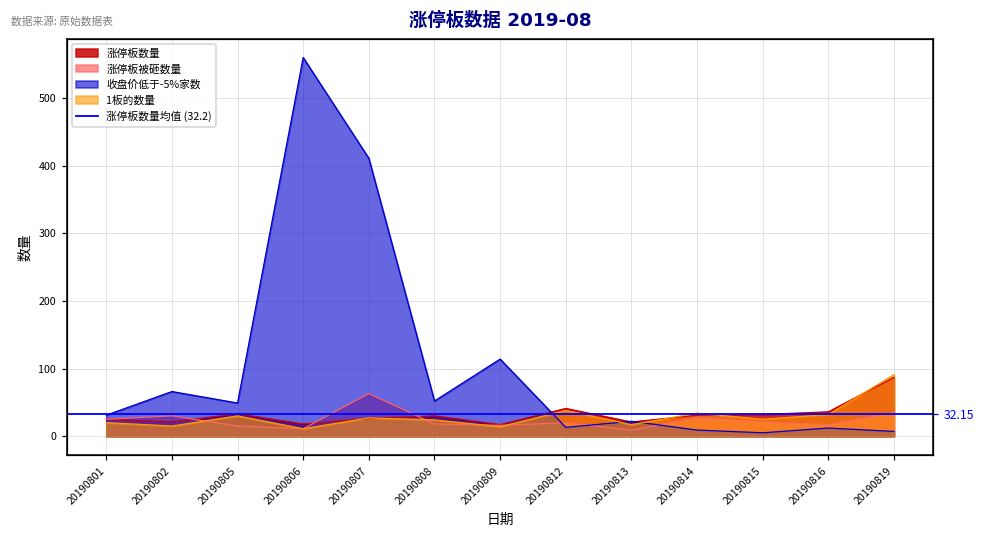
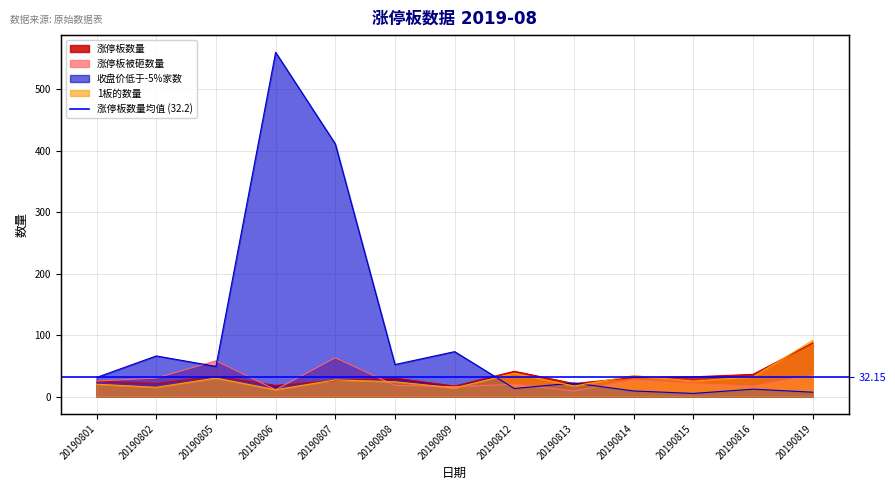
涨停板被砸数量, 20190805: 20 -> 60
收盘价低于-5%家数, 20190809: 110 -> 70
